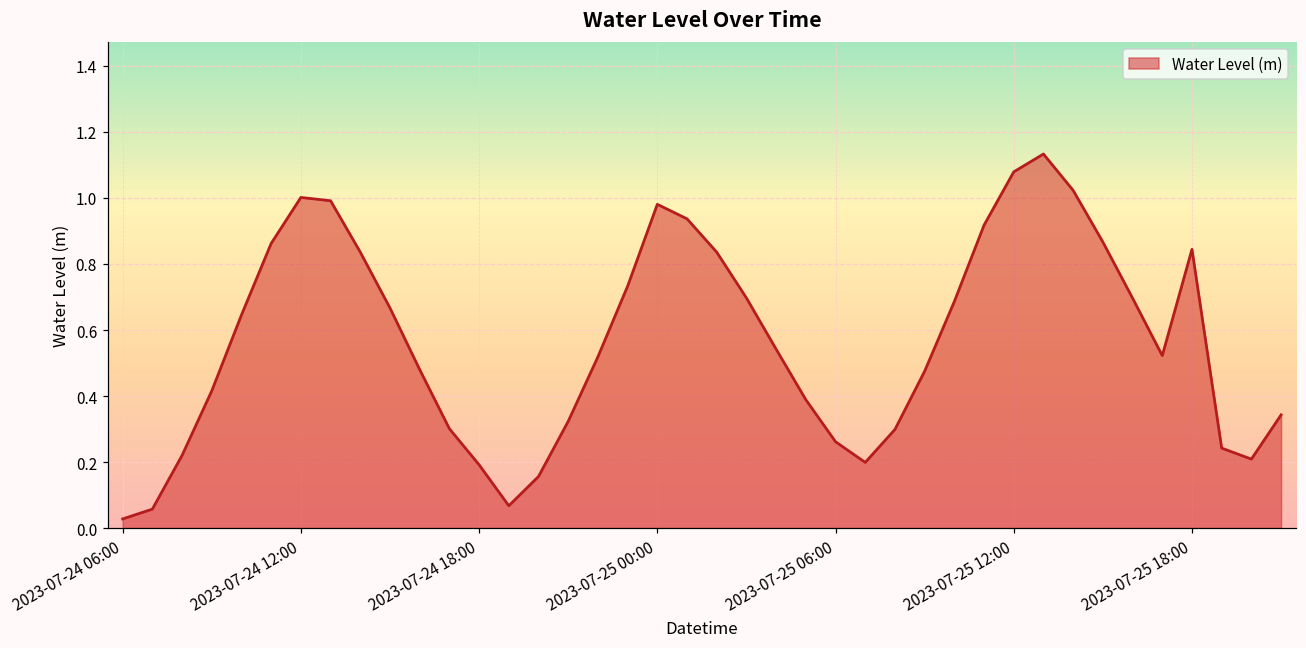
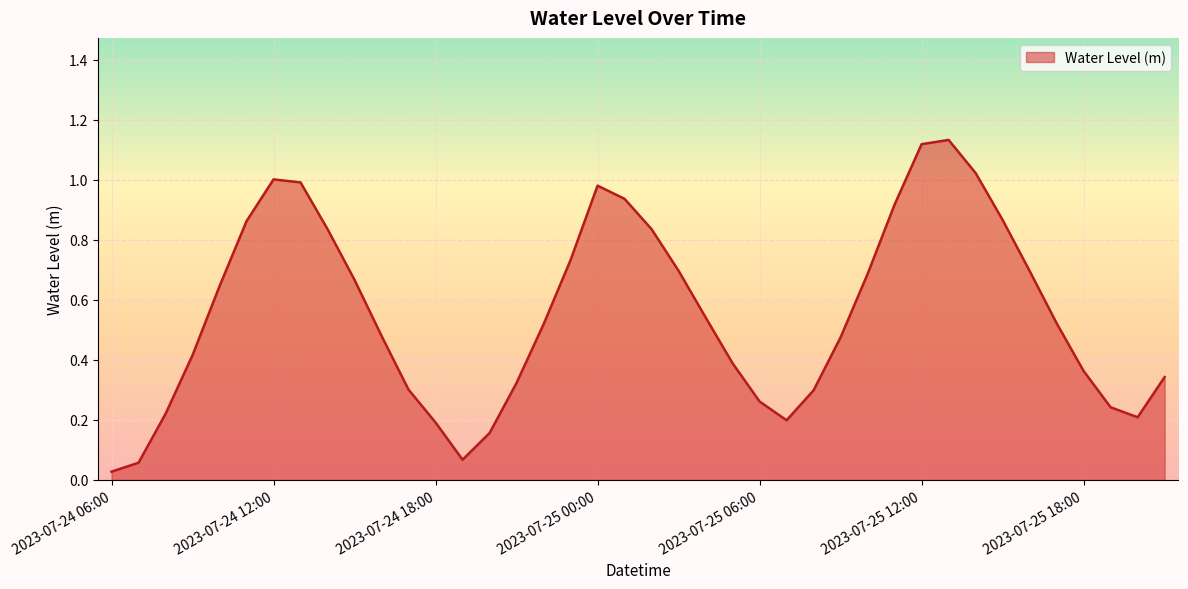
2023-07-25 12:00: 1.08 -> 1.12
2023-07-25 18:00: 0.84 -> 0.36
